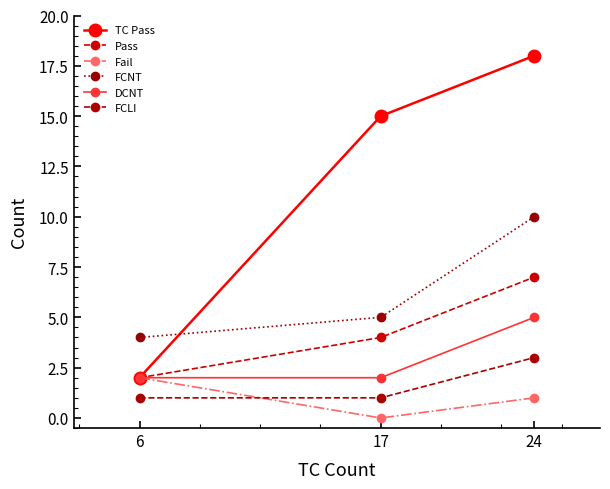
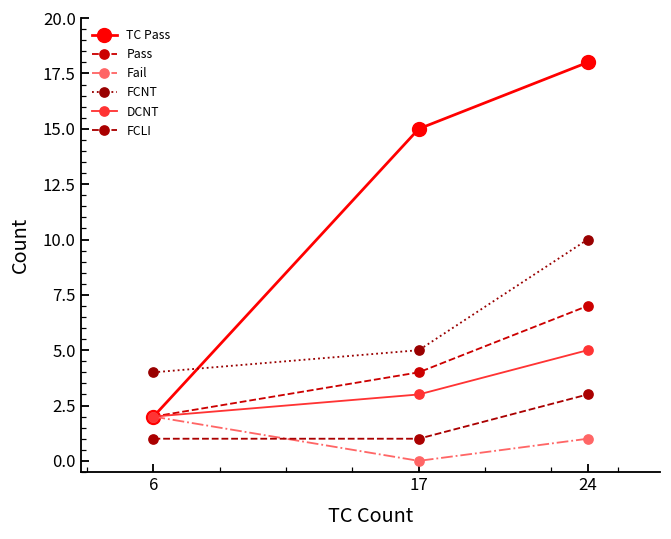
DCNT, 17: 2 -> 3
